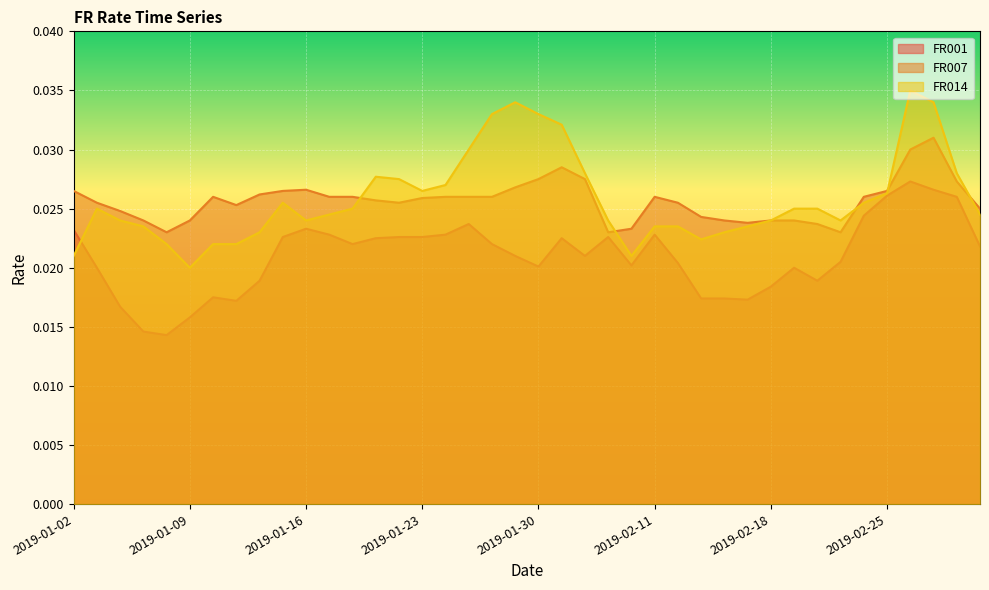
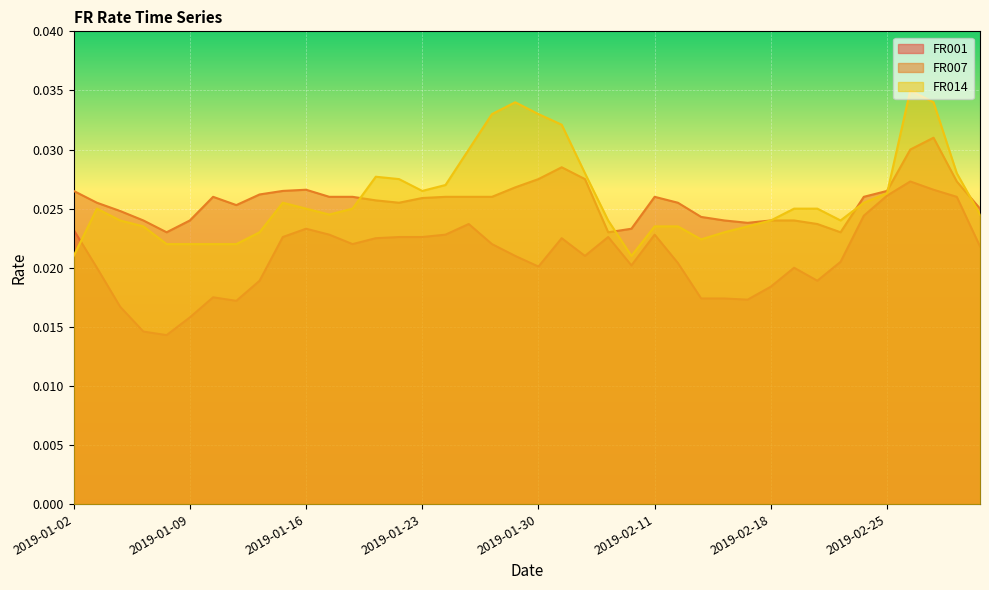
FR014, 2019-01-09: 0.020 -> 0.022
FR014, 2019-01-16: 0.024 -> 0.025
